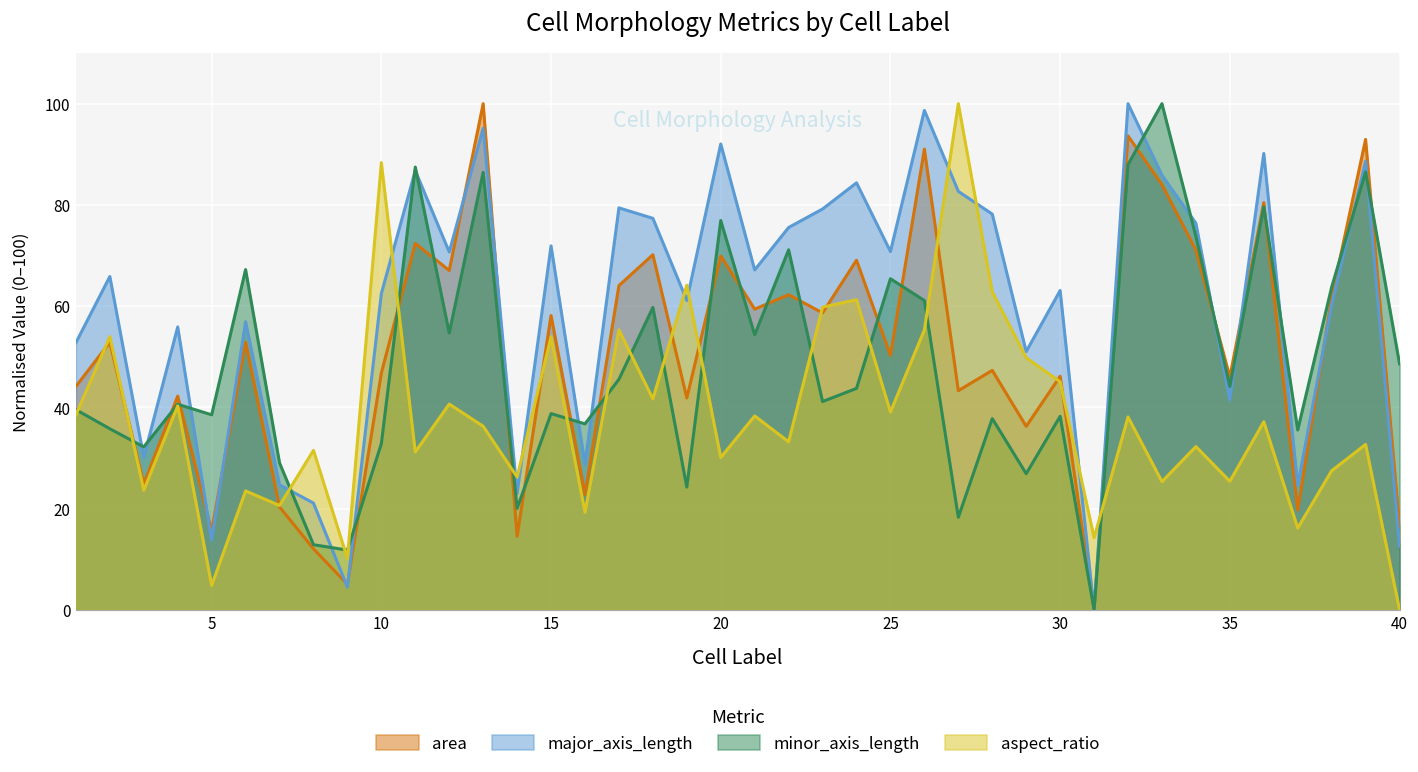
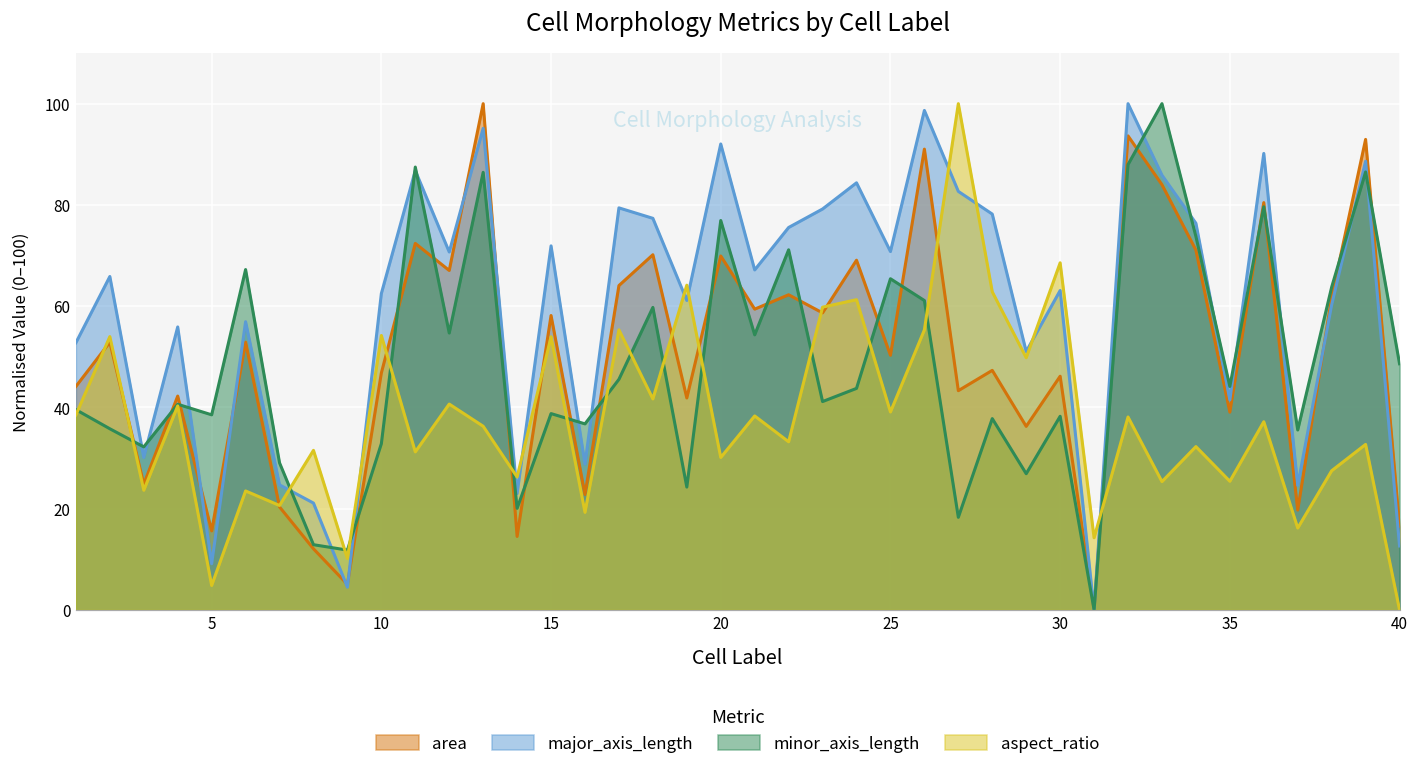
major_axis_length, 5: 14 -> 9
aspect_ratio, 10: 88 -> 54
aspect_ratio, 30: 45 -> 69
area, 35: 46 -> 39
